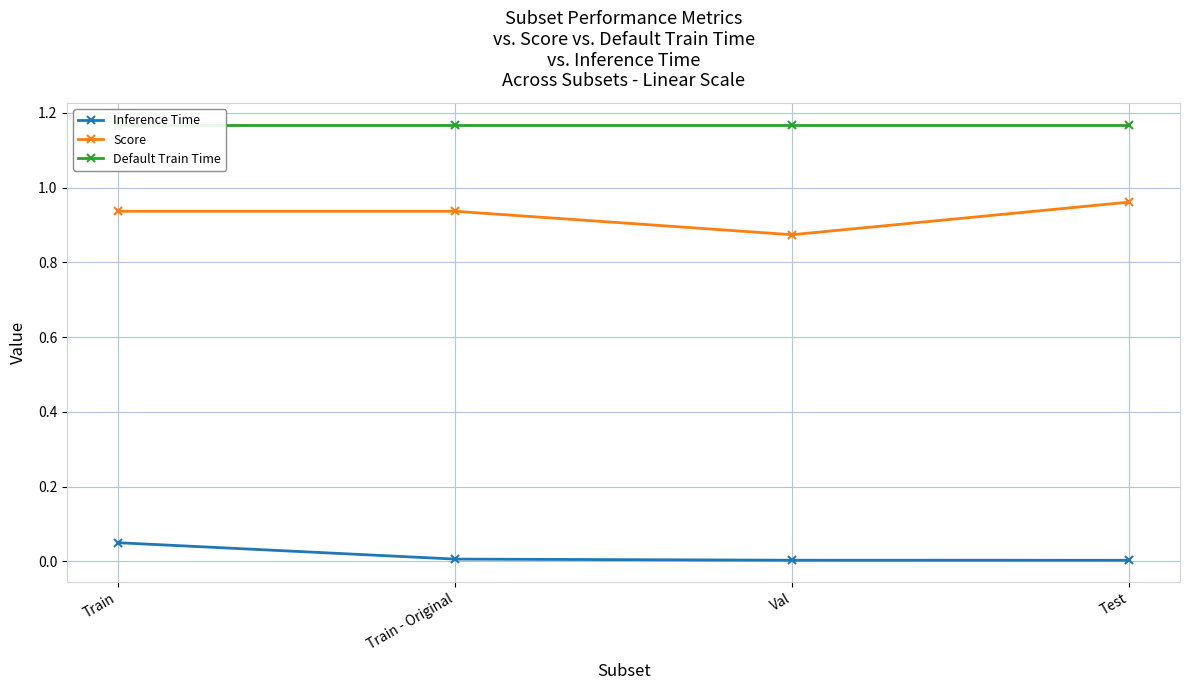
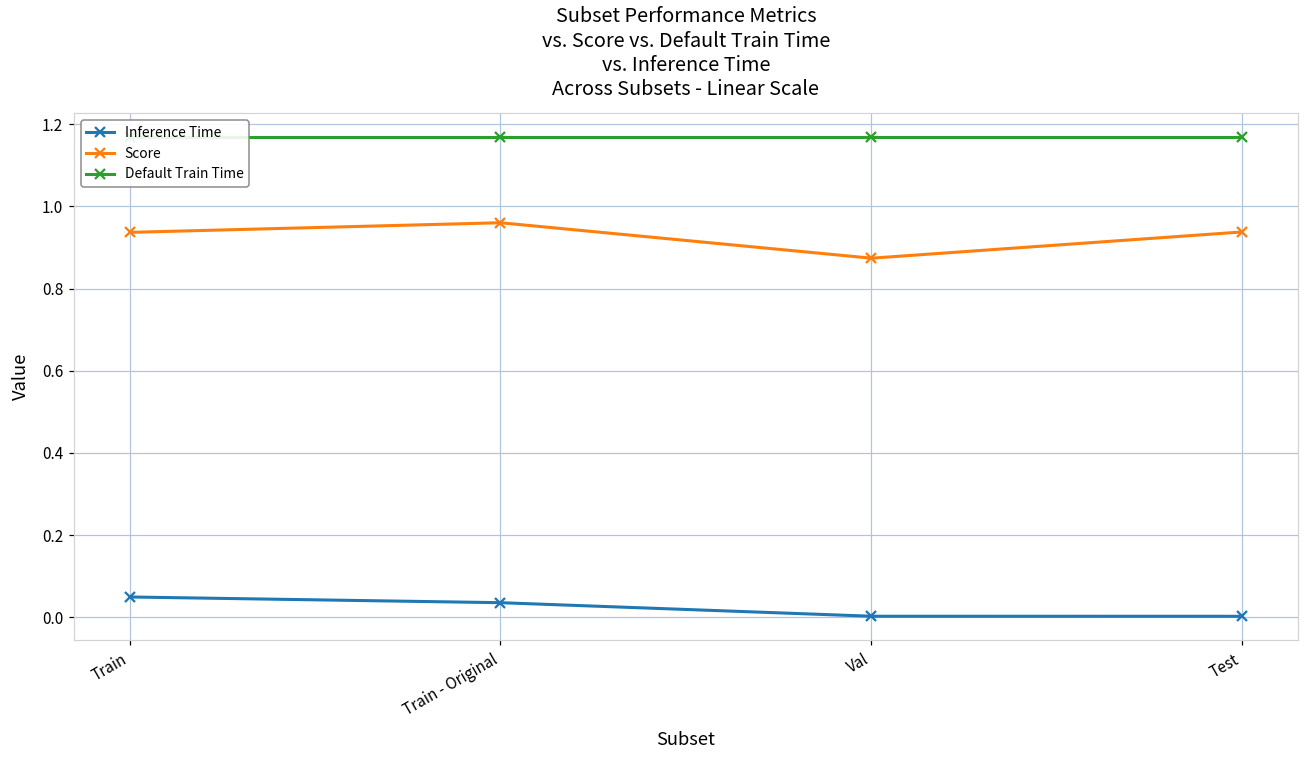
Inference Time, Train - Original: 0.01 -> 0.04
Score, Train - Original: 0.94 -> 0.96
Score, Test: 0.96 -> 0.94
